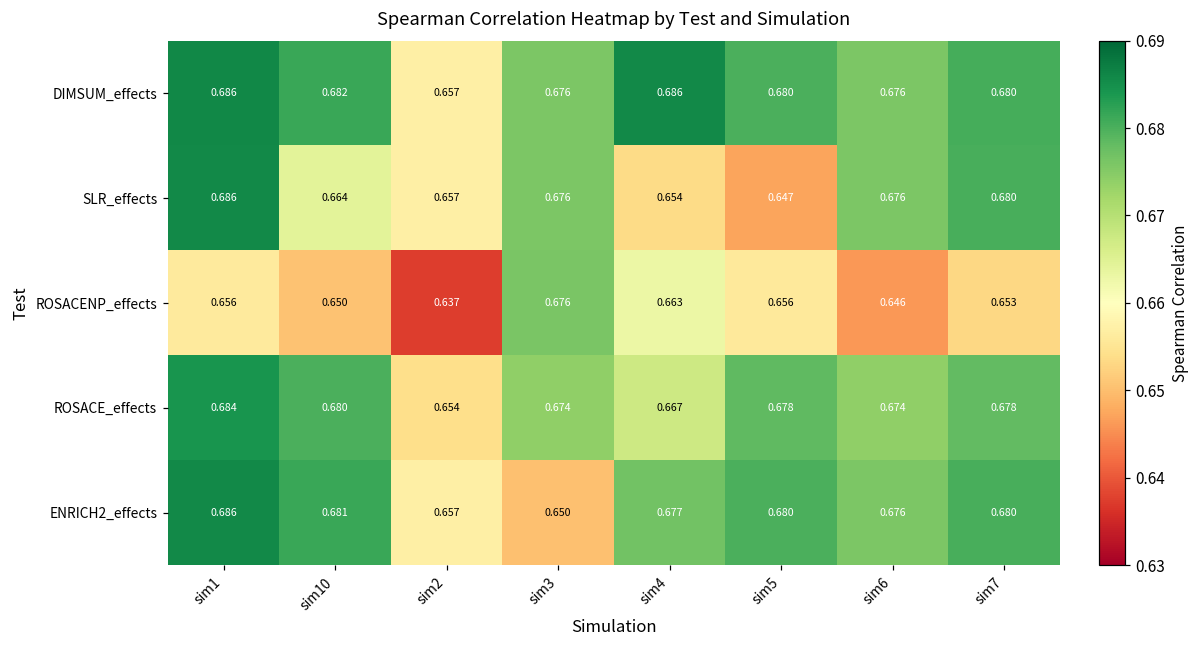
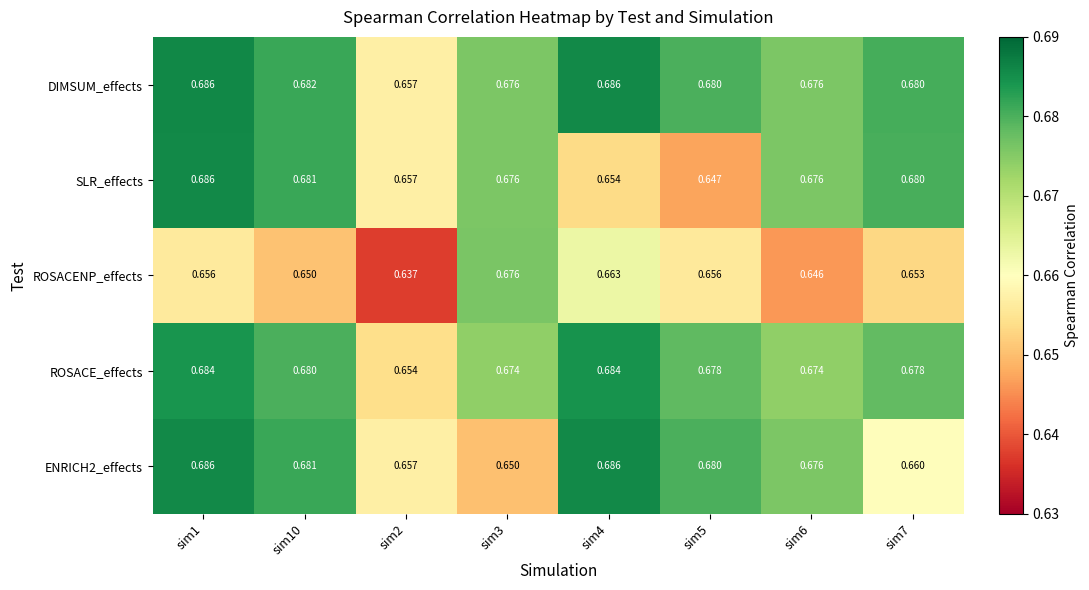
SLR_effects, sim10: 0.664 -> 0.681
ROSACE_effects, sim4: 0.667 -> 0.684
ENRICH2_effects, sim4: 0.677 -> 0.686
ENRICH2_effects, sim7: 0.680 -> 0.660
